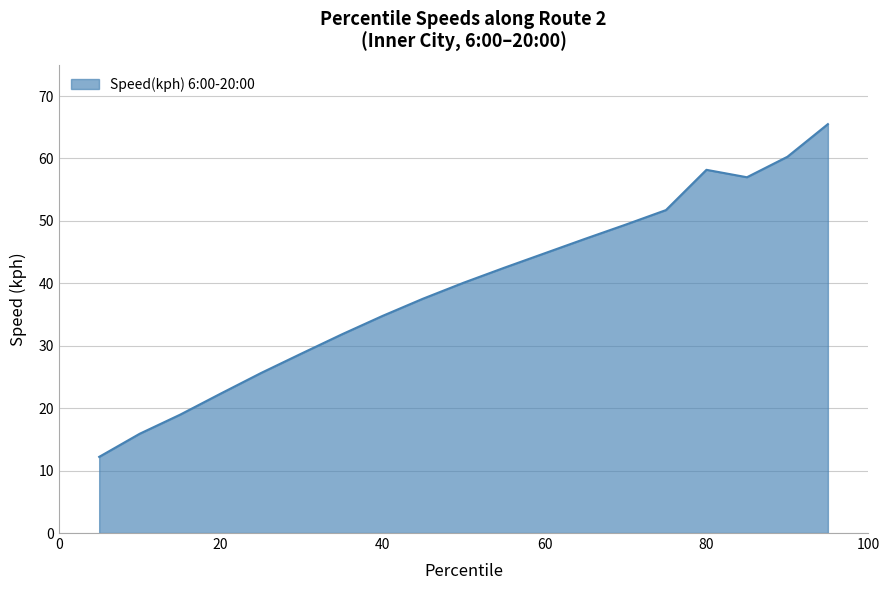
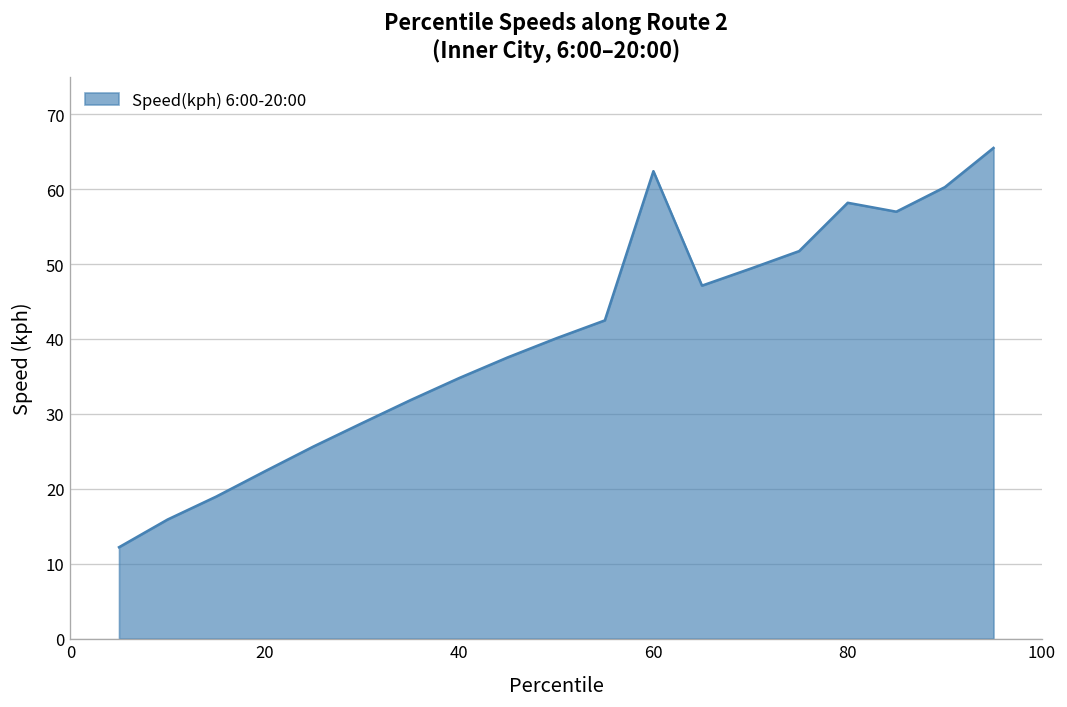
60: 45 -> 62
